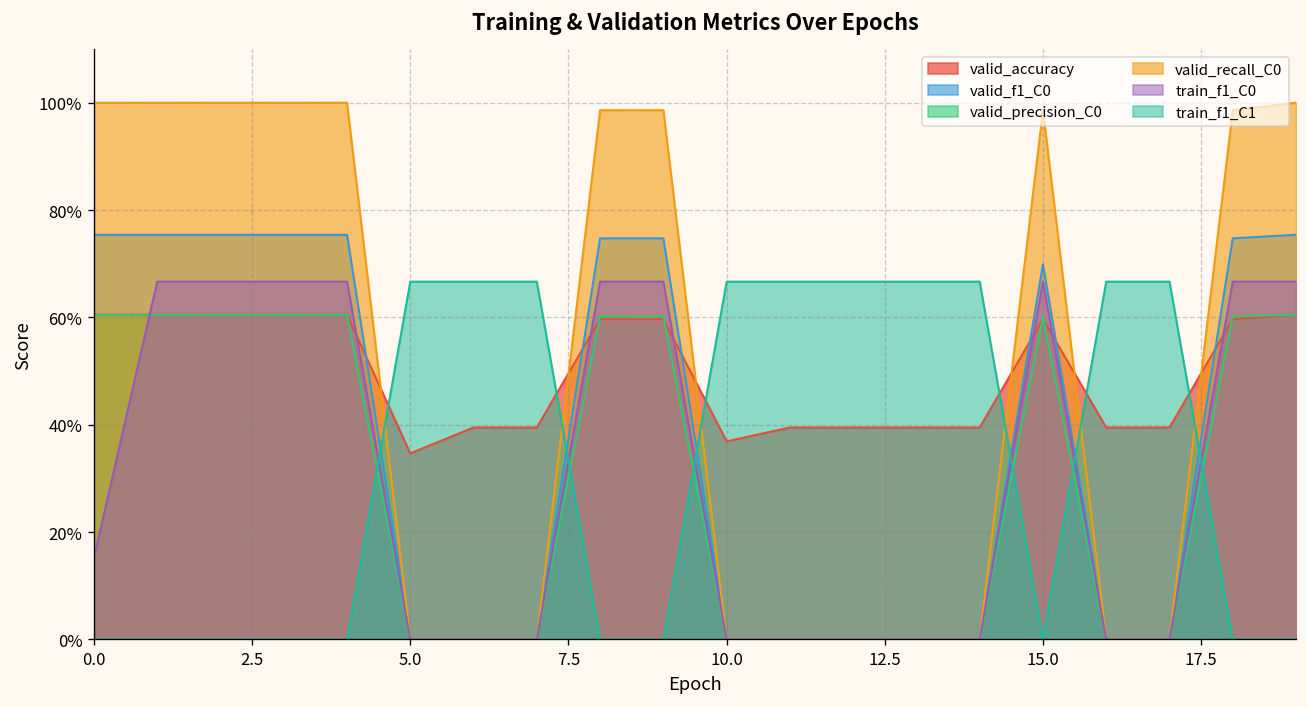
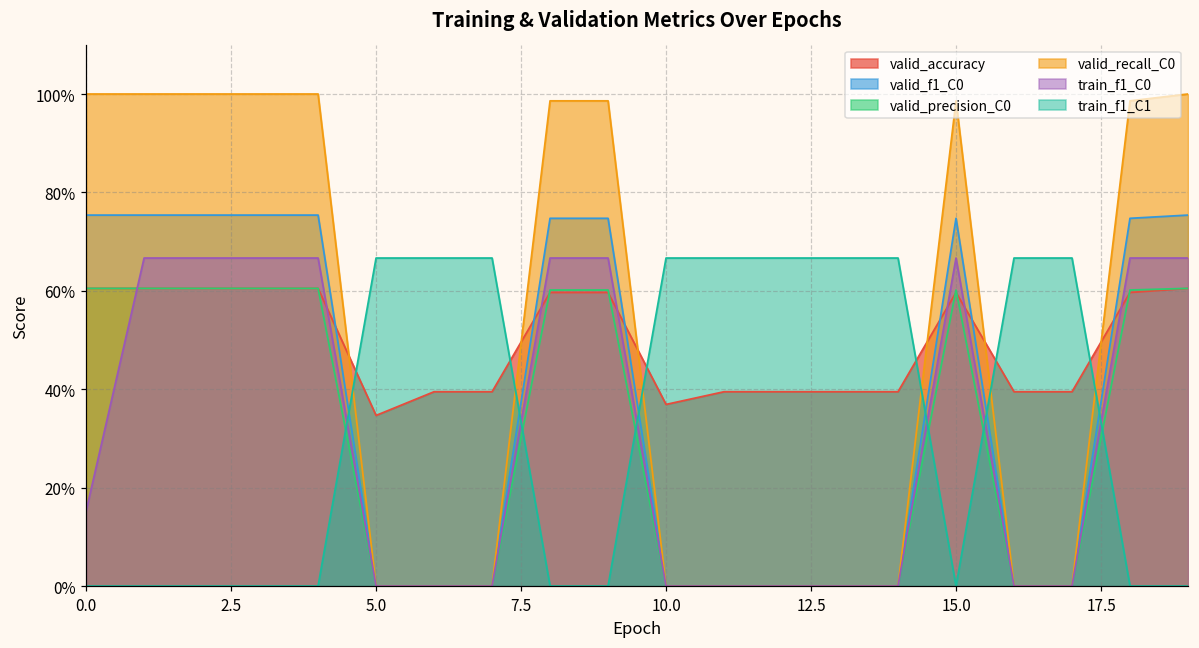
valid_f1_C0, 15.0: 70% -> 75%
